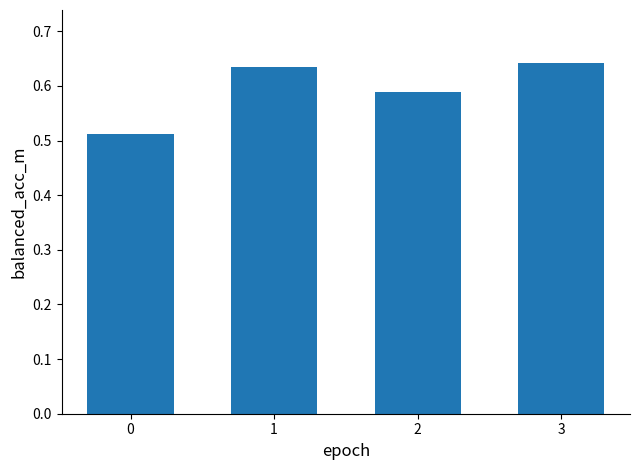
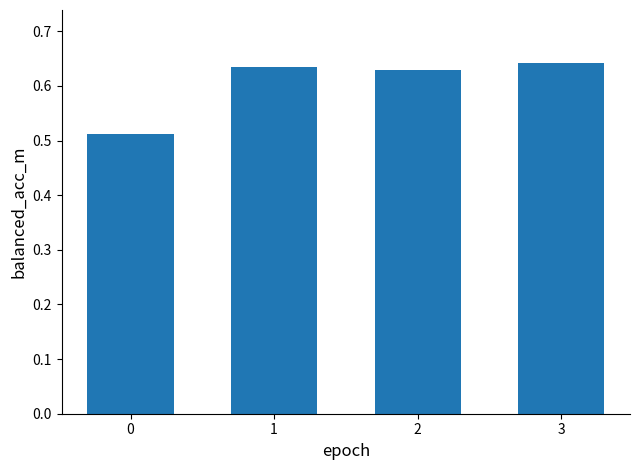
2: 0.59 -> 0.63
